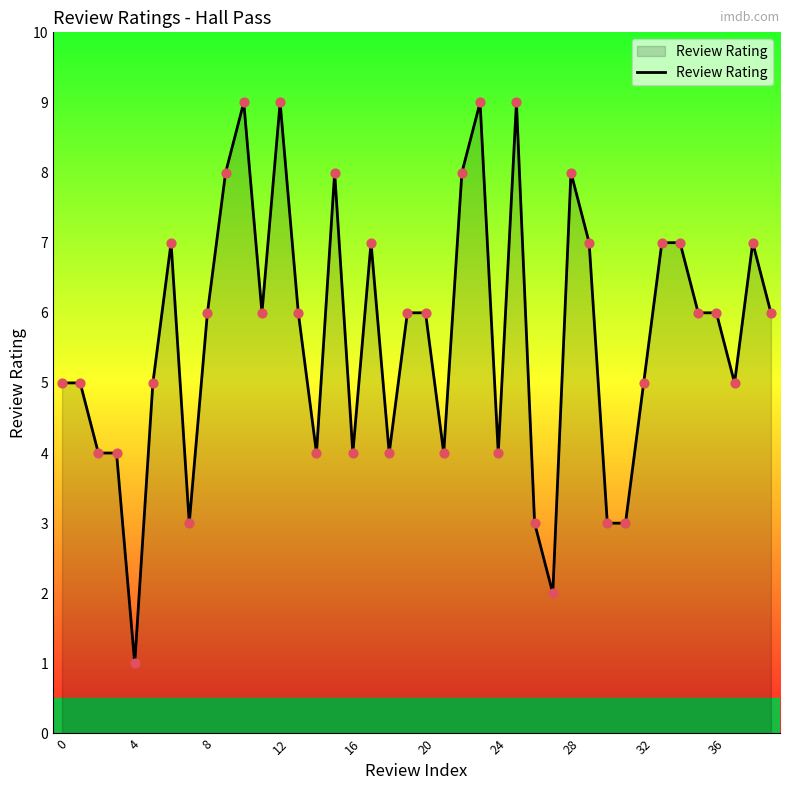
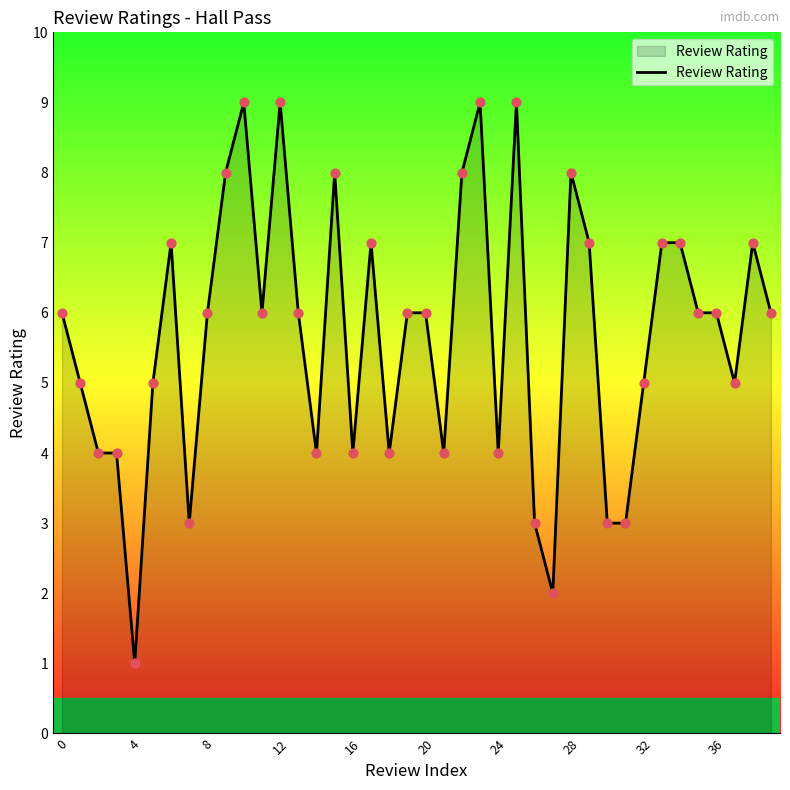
0: 5 -> 6
